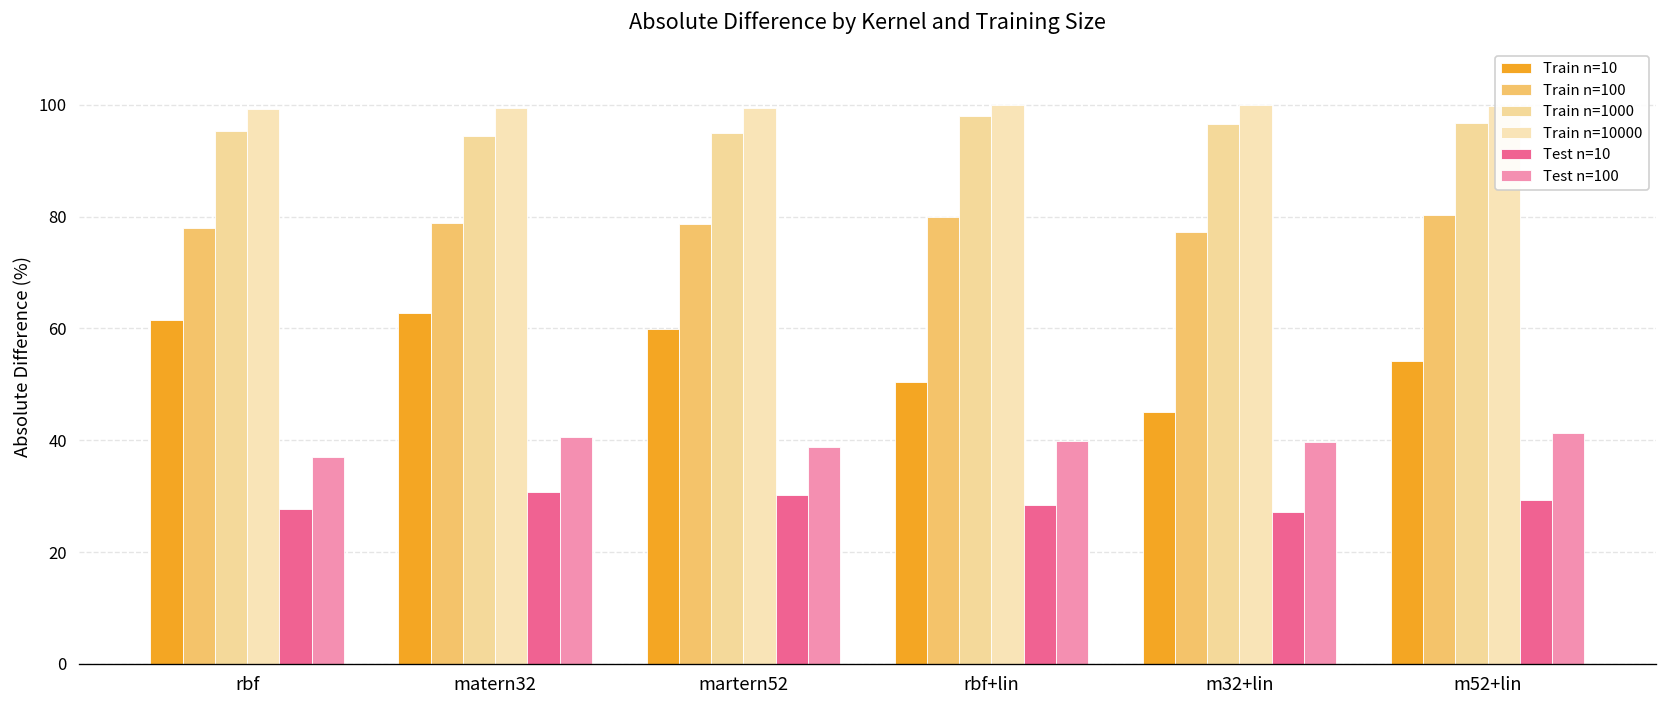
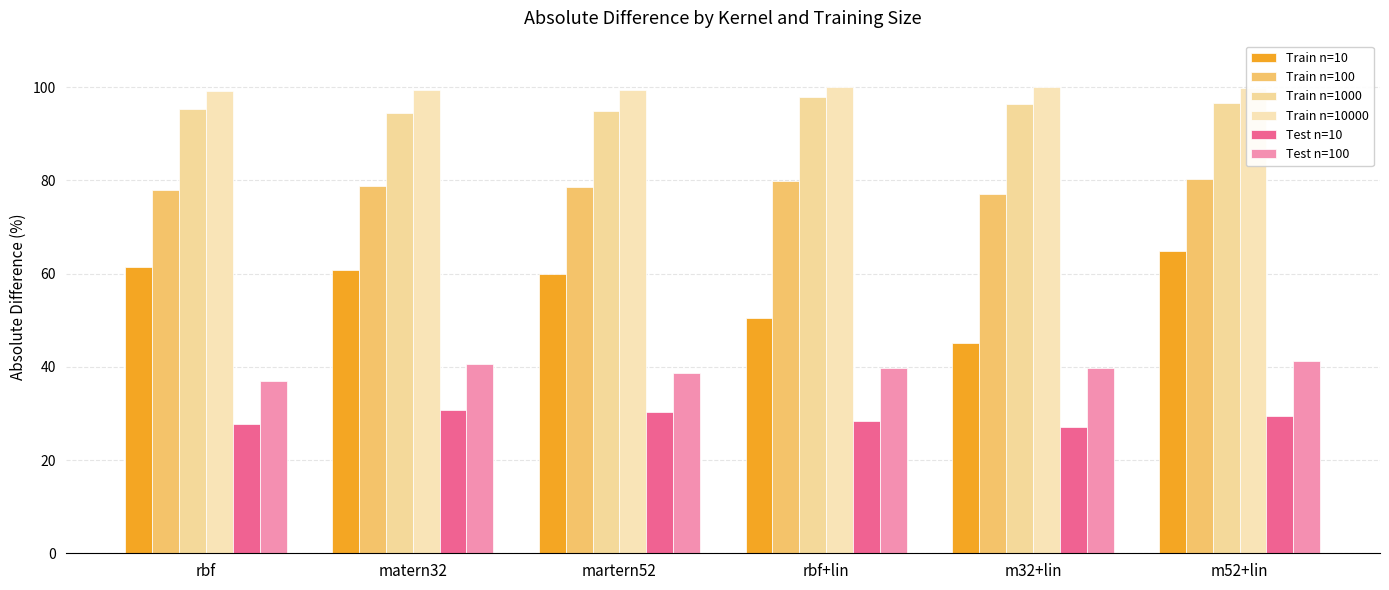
Train n=10, matern32: 63 -> 61
Train n=10, m52+lin: 54 -> 65
